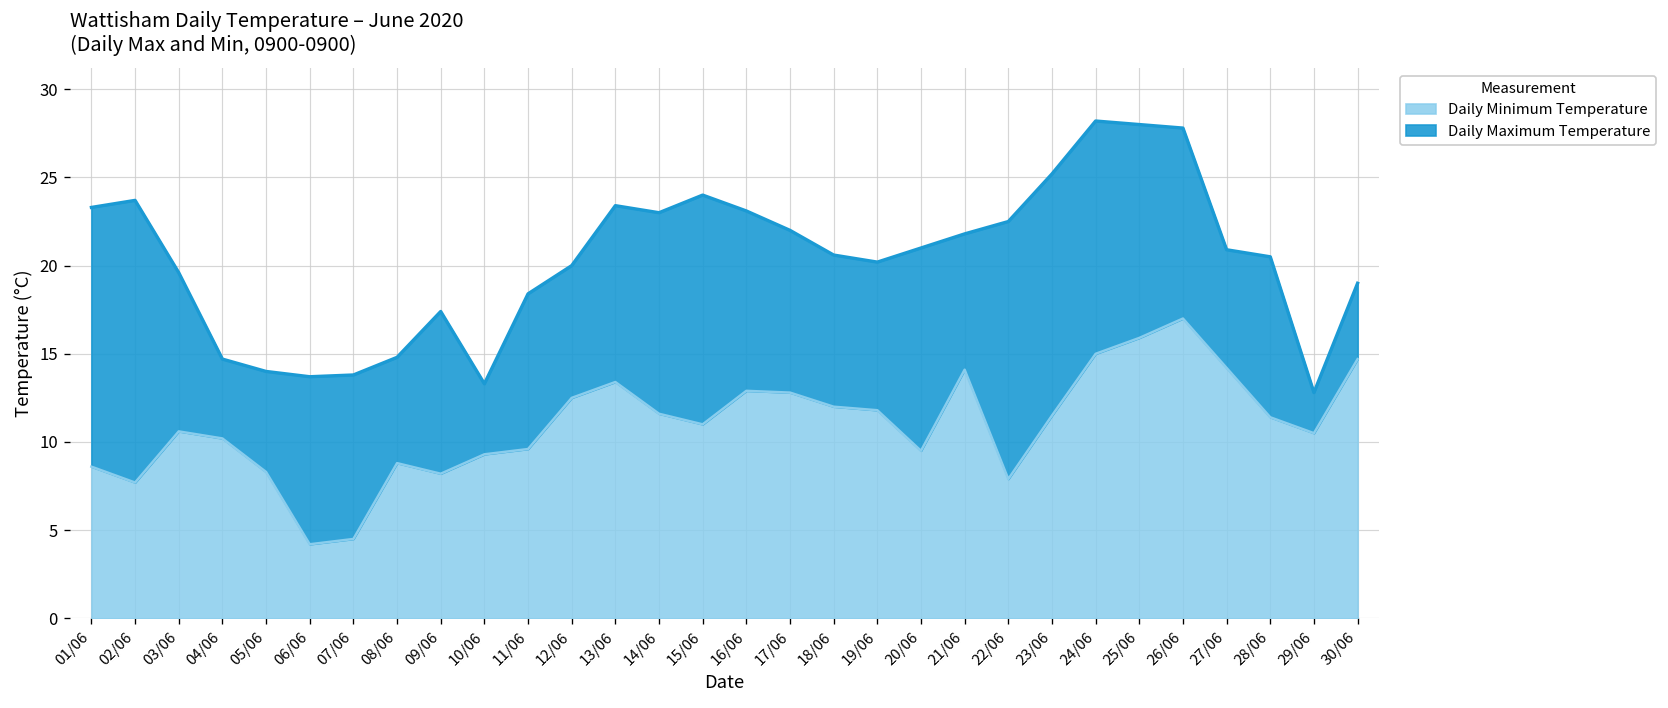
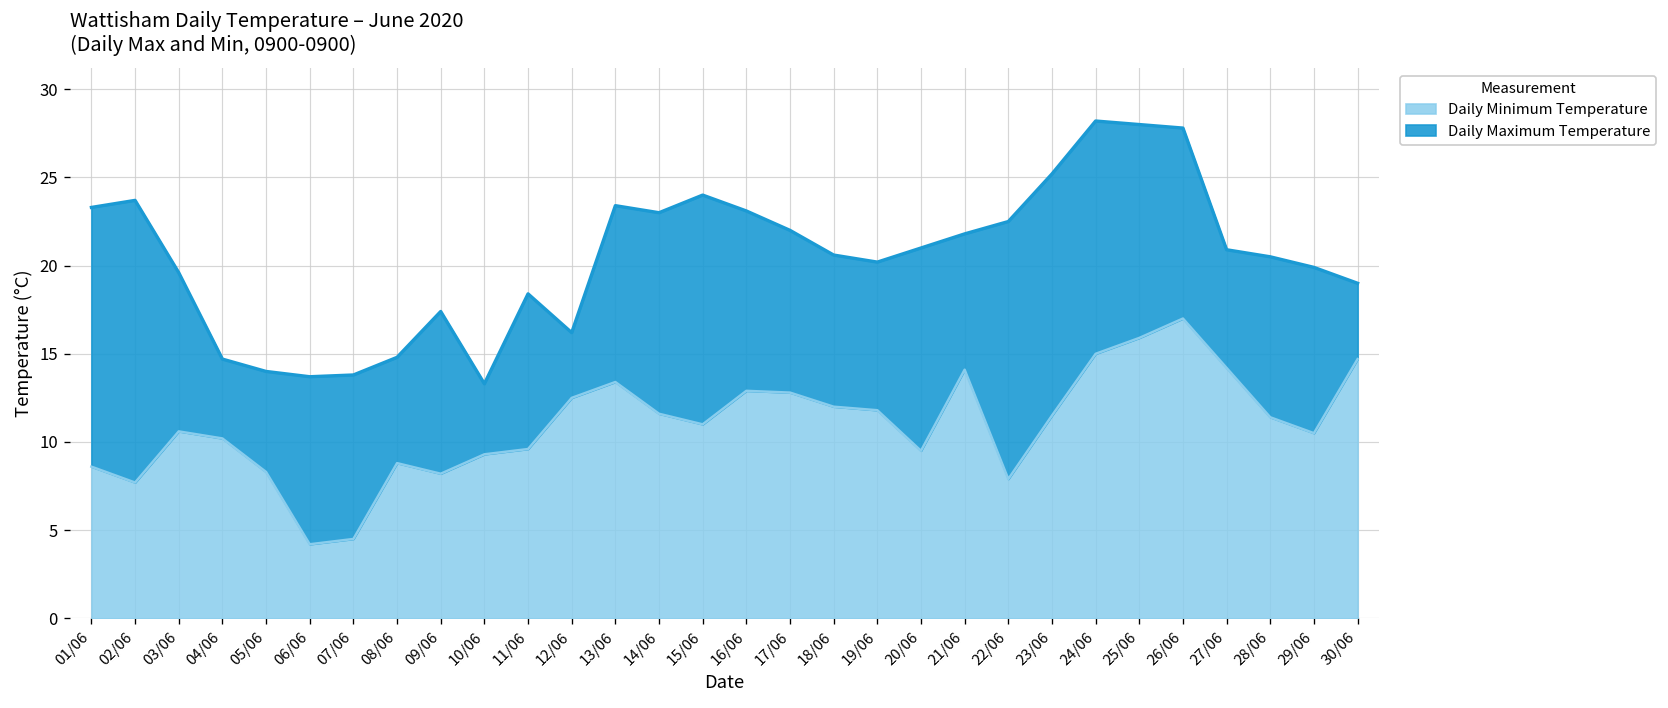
Daily Maximum Temperature, 12/06: 20.0 -> 16.2
Daily Maximum Temperature, 29/06: 12.8 -> 19.9
